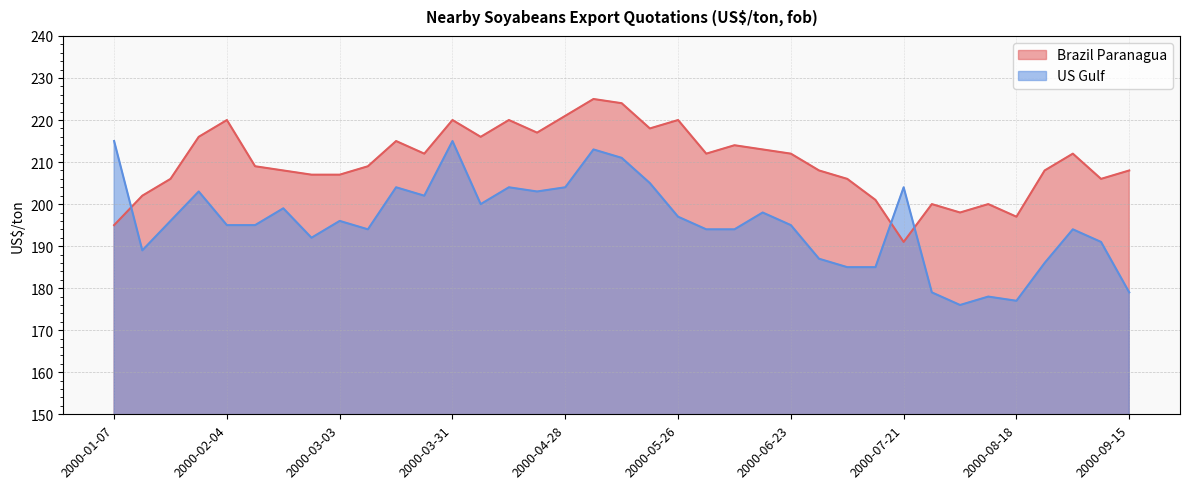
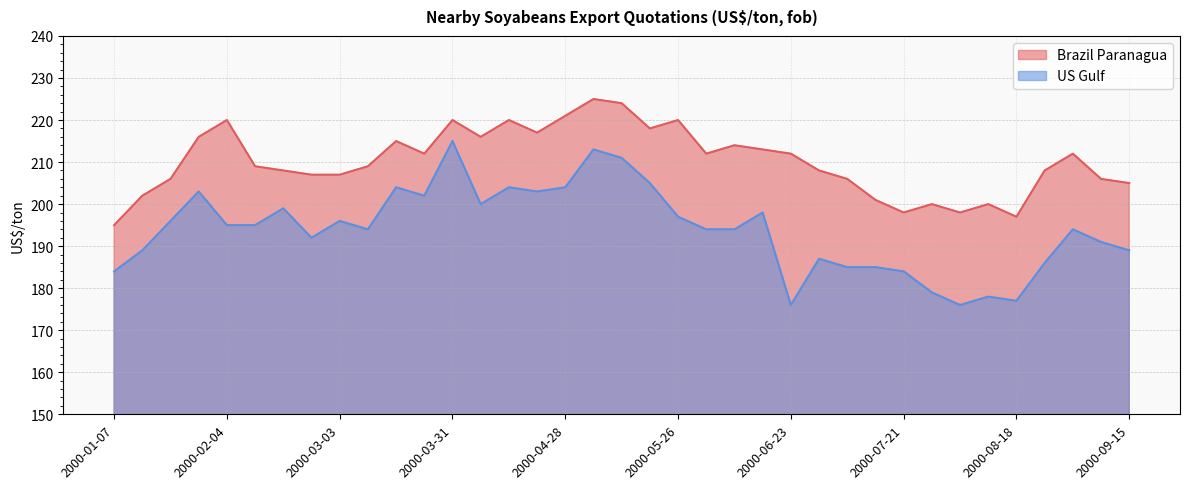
US Gulf, 2000-01-07: 215 -> 184
US Gulf, 2000-06-23: 195 -> 176
Brazil Paranagua, 2000-07-21: 191 -> 198
US Gulf, 2000-07-21: 204 -> 184
Brazil Paranagua, 2000-09-15: 208 -> 205
US Gulf, 2000-09-15: 179 -> 189
